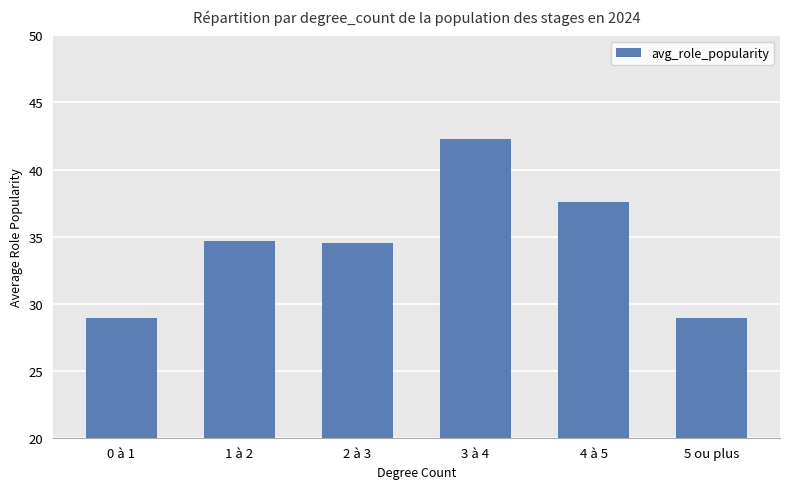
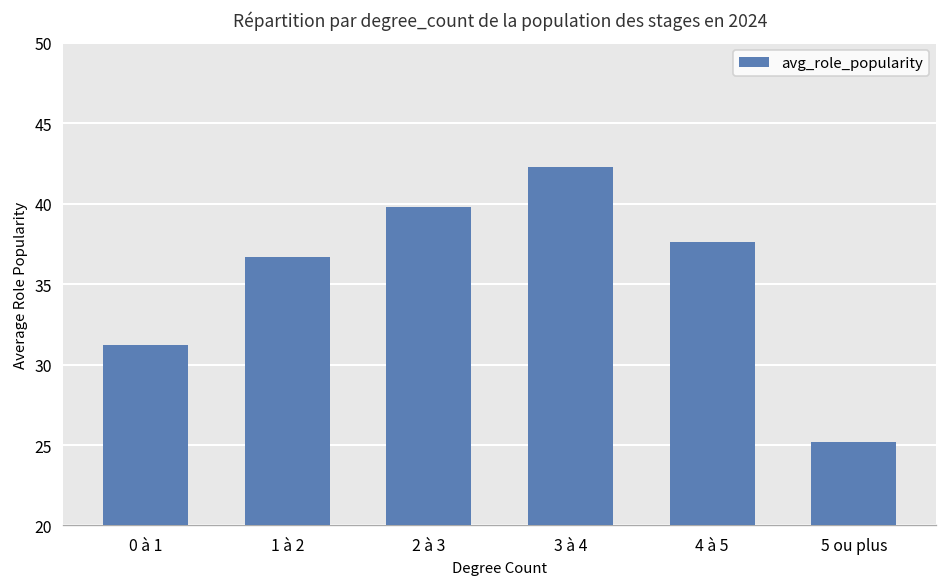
0 à 1: 28.9 -> 31.2
1 à 2: 34.7 -> 36.7
2 à 3: 34.5 -> 39.8
5 ou plus: 28.9 -> 25.2
